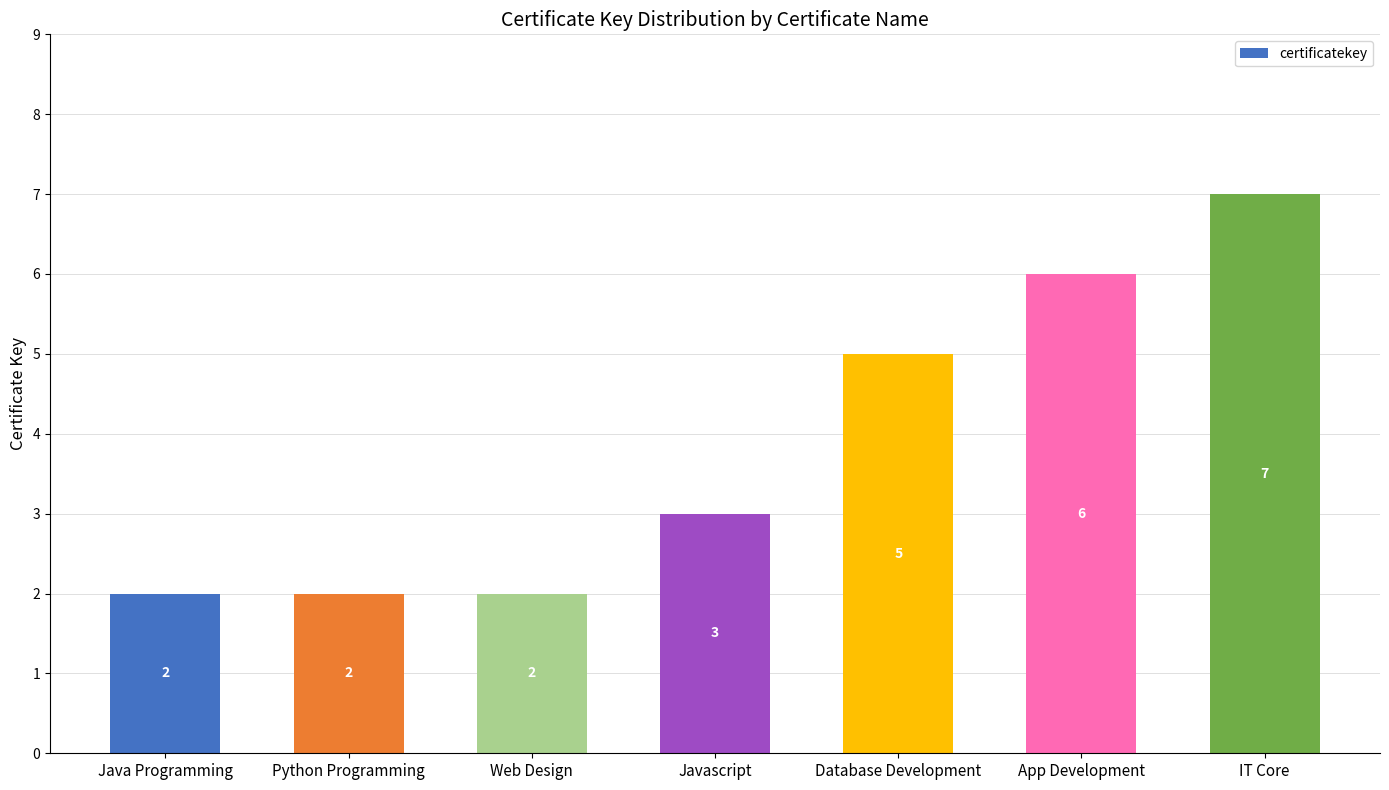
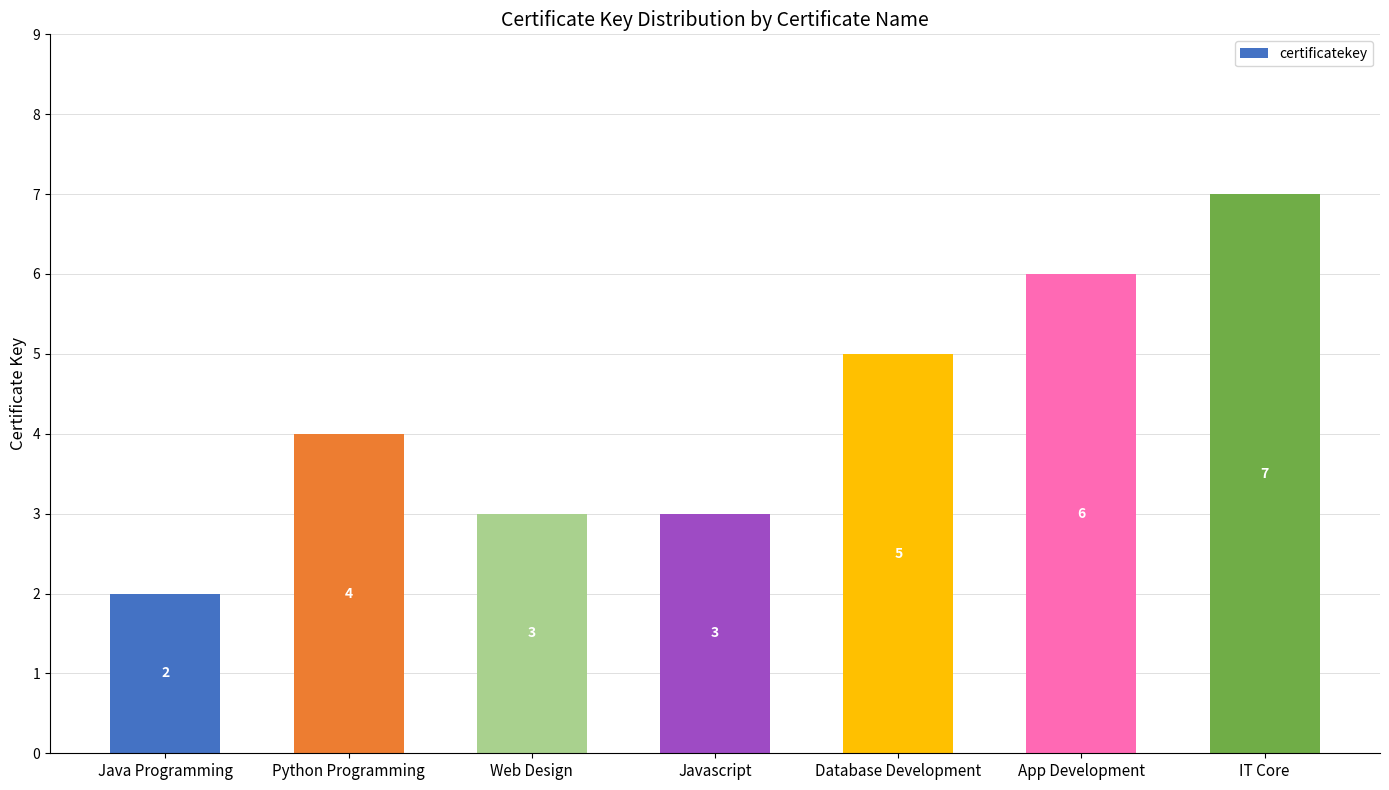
Python Programming: 2 -> 4
Web Design: 2 -> 3
